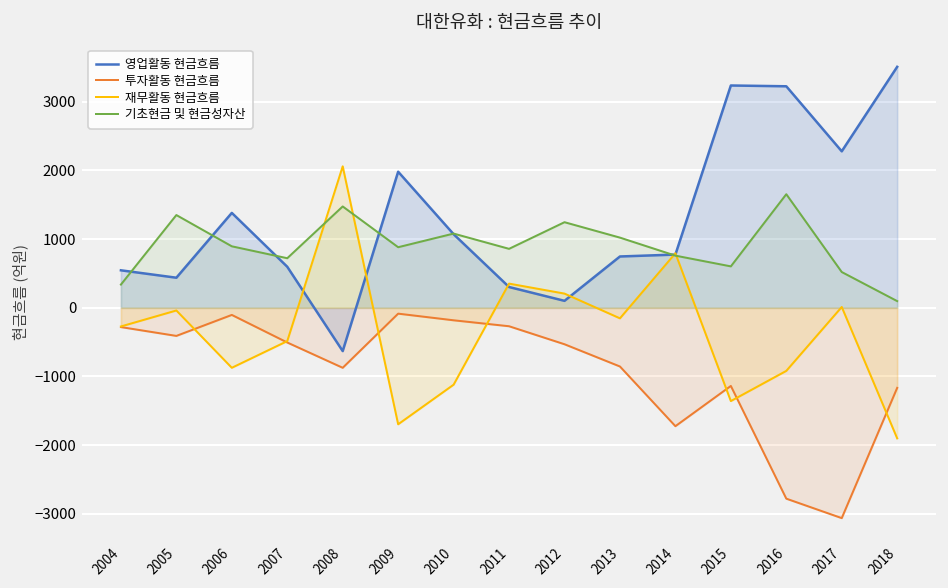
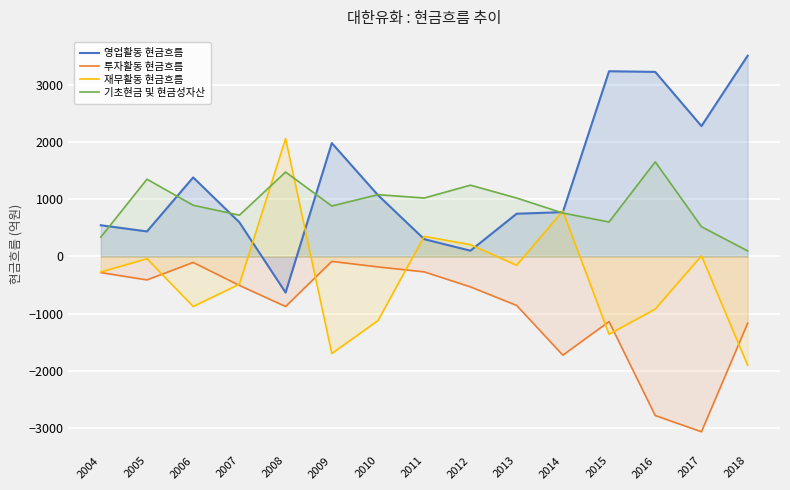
기초현금 및 현금성자산, 2011: 900 -> 1000
